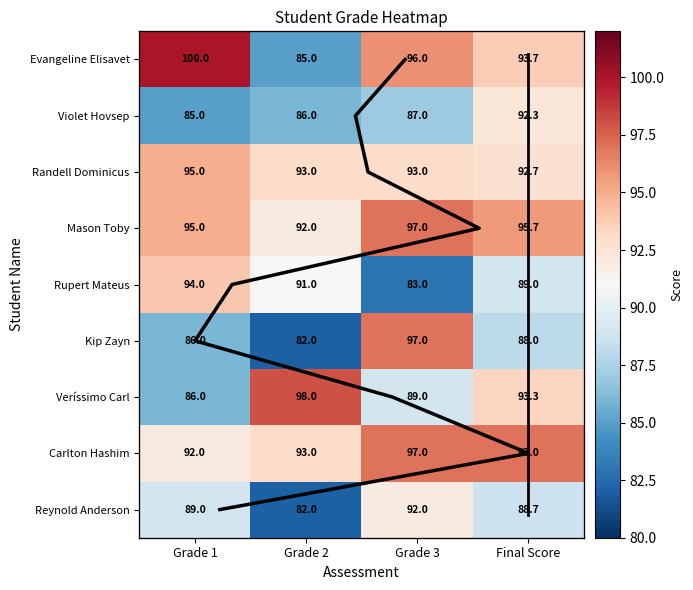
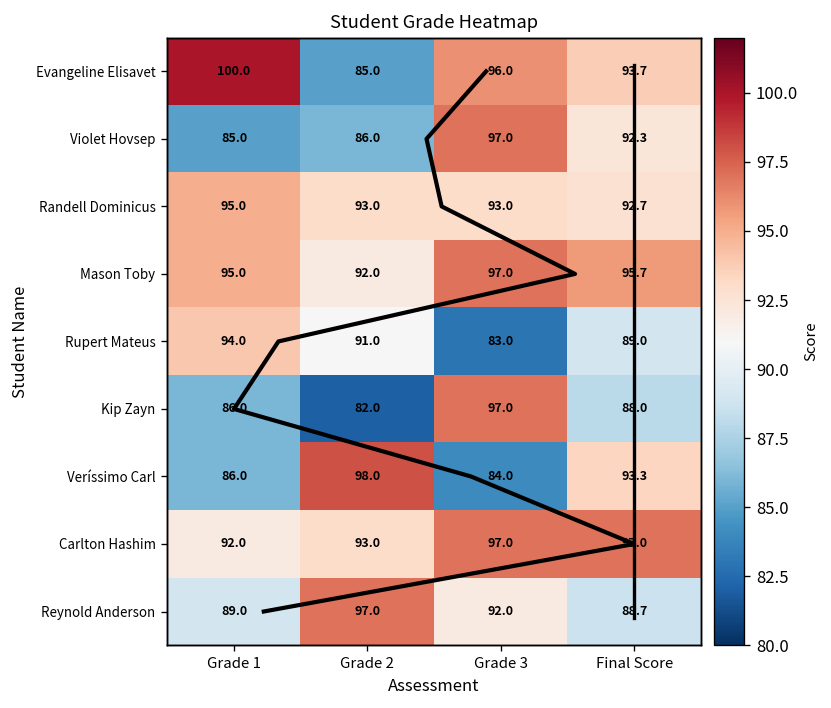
Violet Hovsep, Grade 3: 87.0 -> 97.0
Veríssimo Carl, Grade 3: 89.0 -> 84.0
Reynold Anderson, Grade 2: 82.0 -> 97.0
